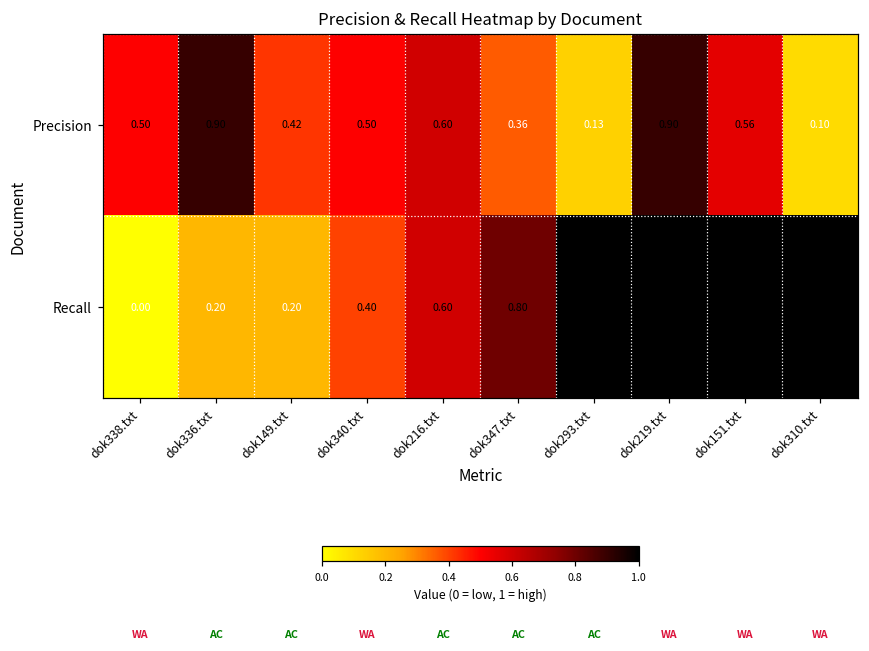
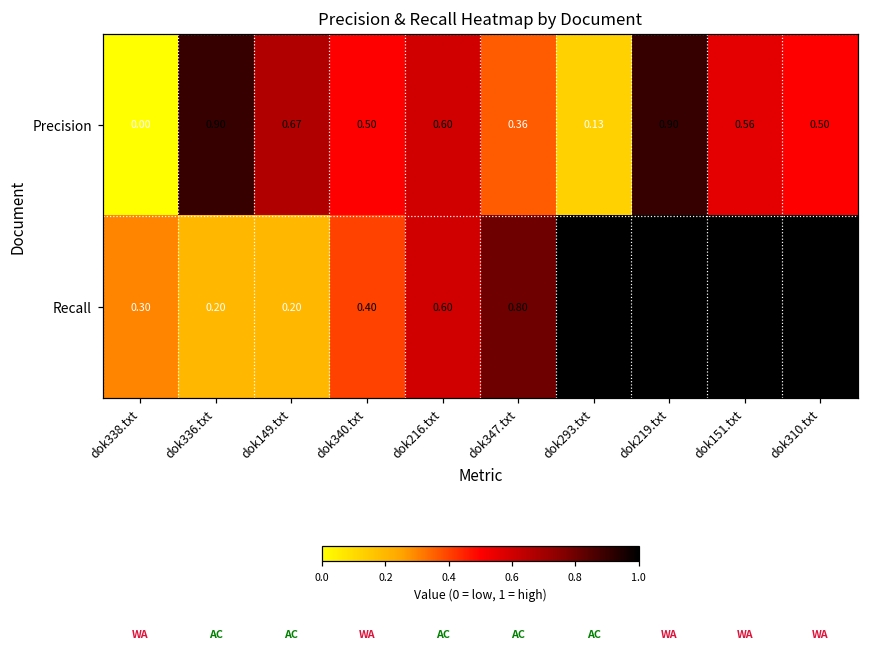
Precision, dok338.txt: 0.50 -> 0.00
Precision, dok149.txt: 0.42 -> 0.67
Precision, dok310.txt: 0.10 -> 0.50
Recall, dok338.txt: 0.00 -> 0.30
